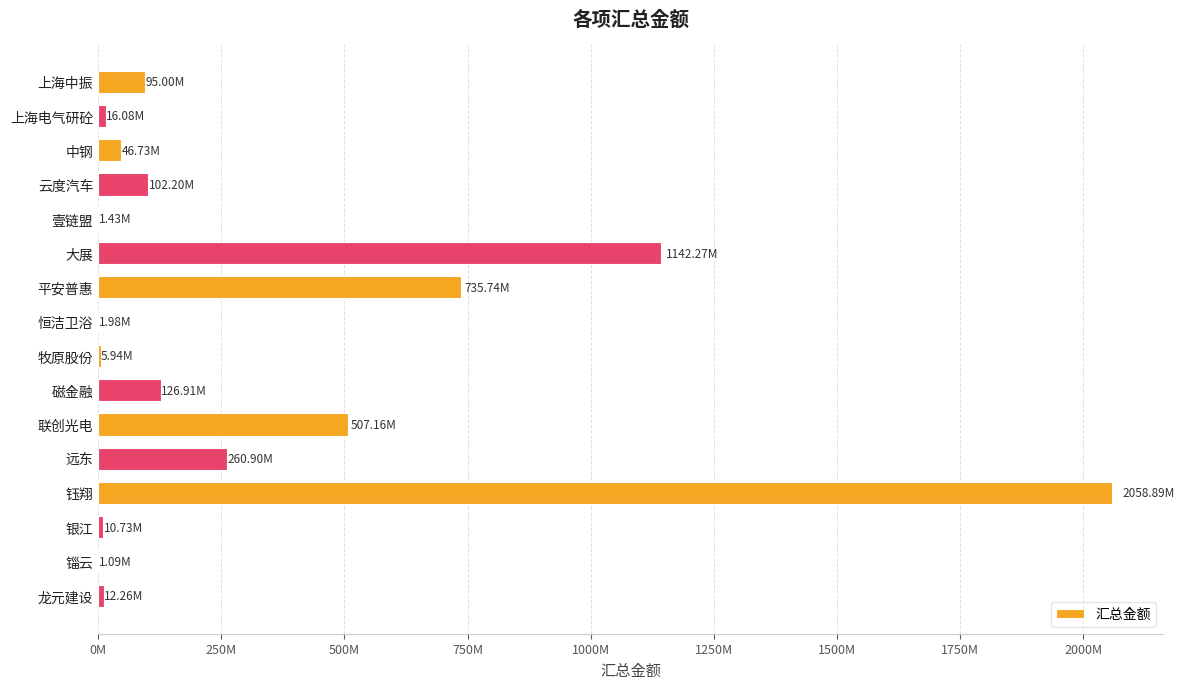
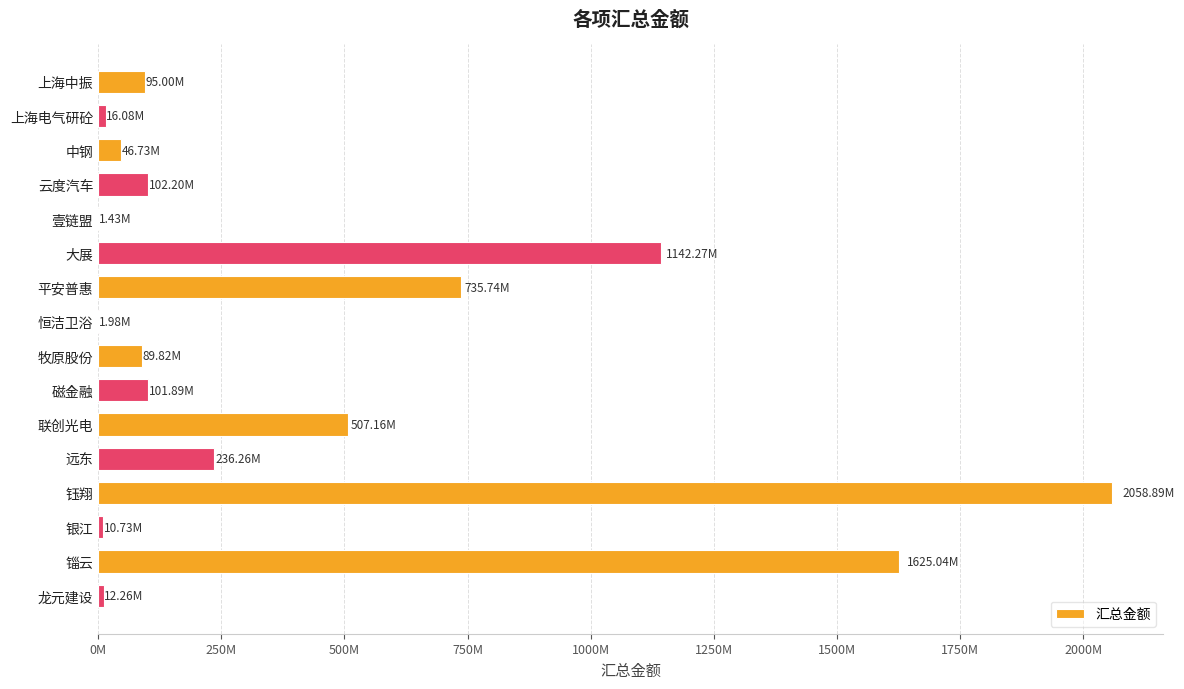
牧原股份: 5.94M -> 89.82M
磁金融: 126.91M -> 101.89M
远东: 260.90M -> 236.26M
锱云: 1.09M -> 1625.04M
